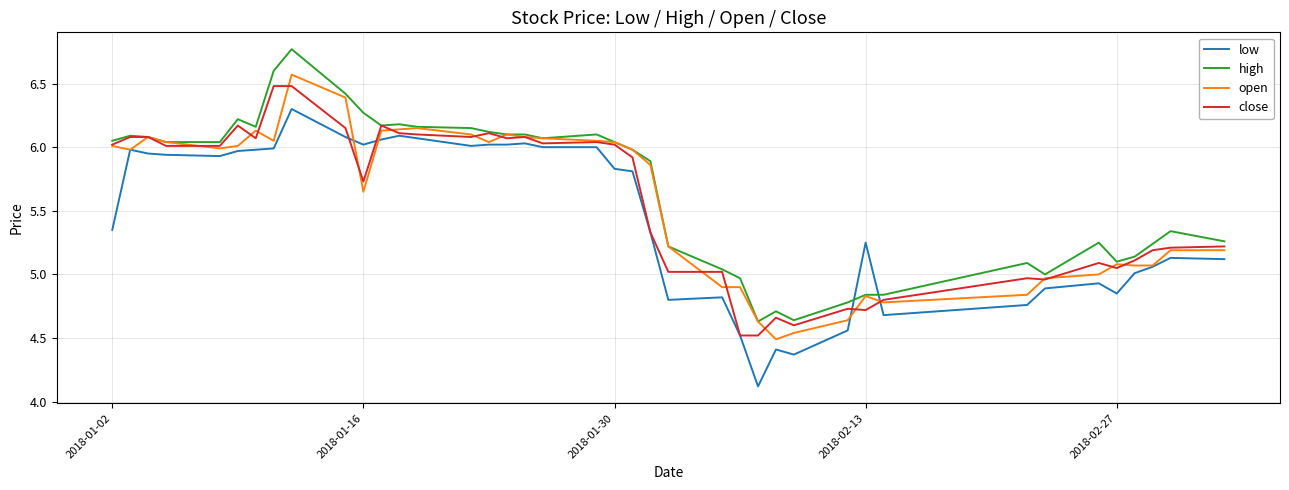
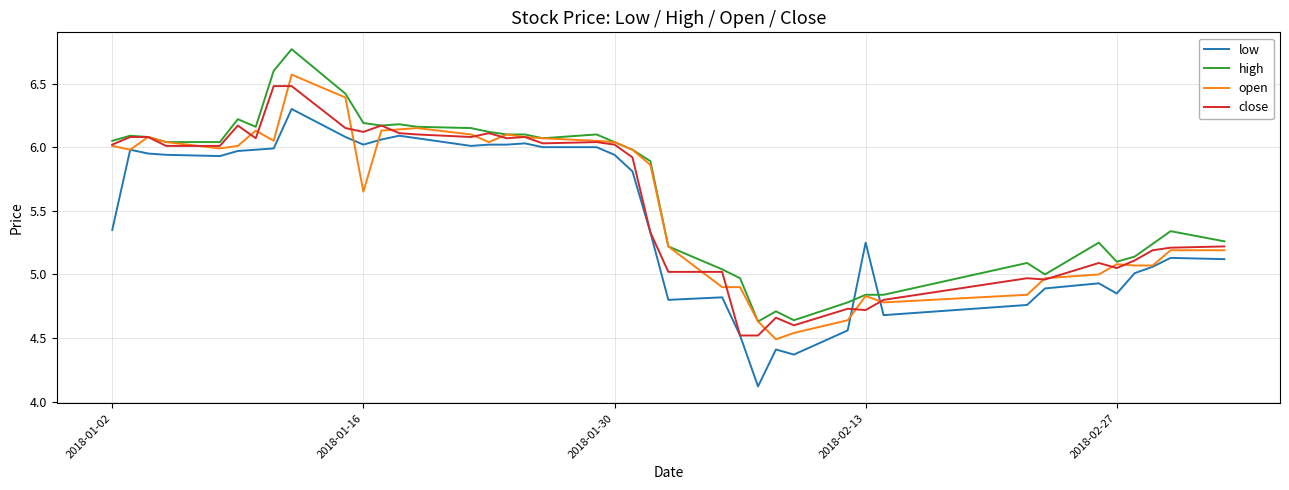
high, 2018-01-16: 6.27 -> 6.19
close, 2018-01-16: 5.73 -> 6.12
low, 2018-01-30: 5.83 -> 5.94
